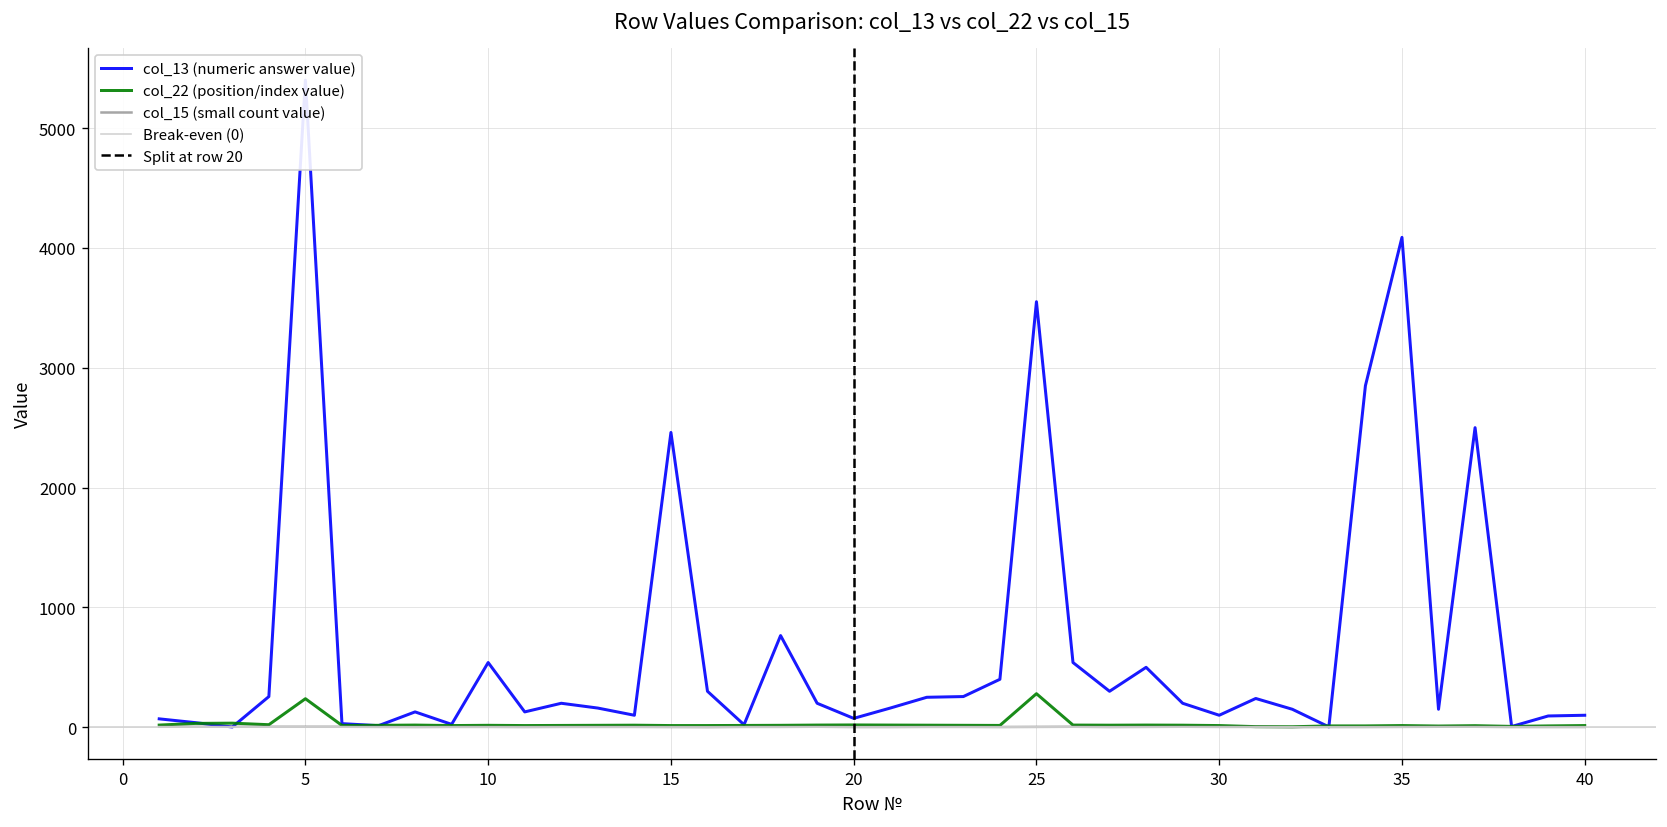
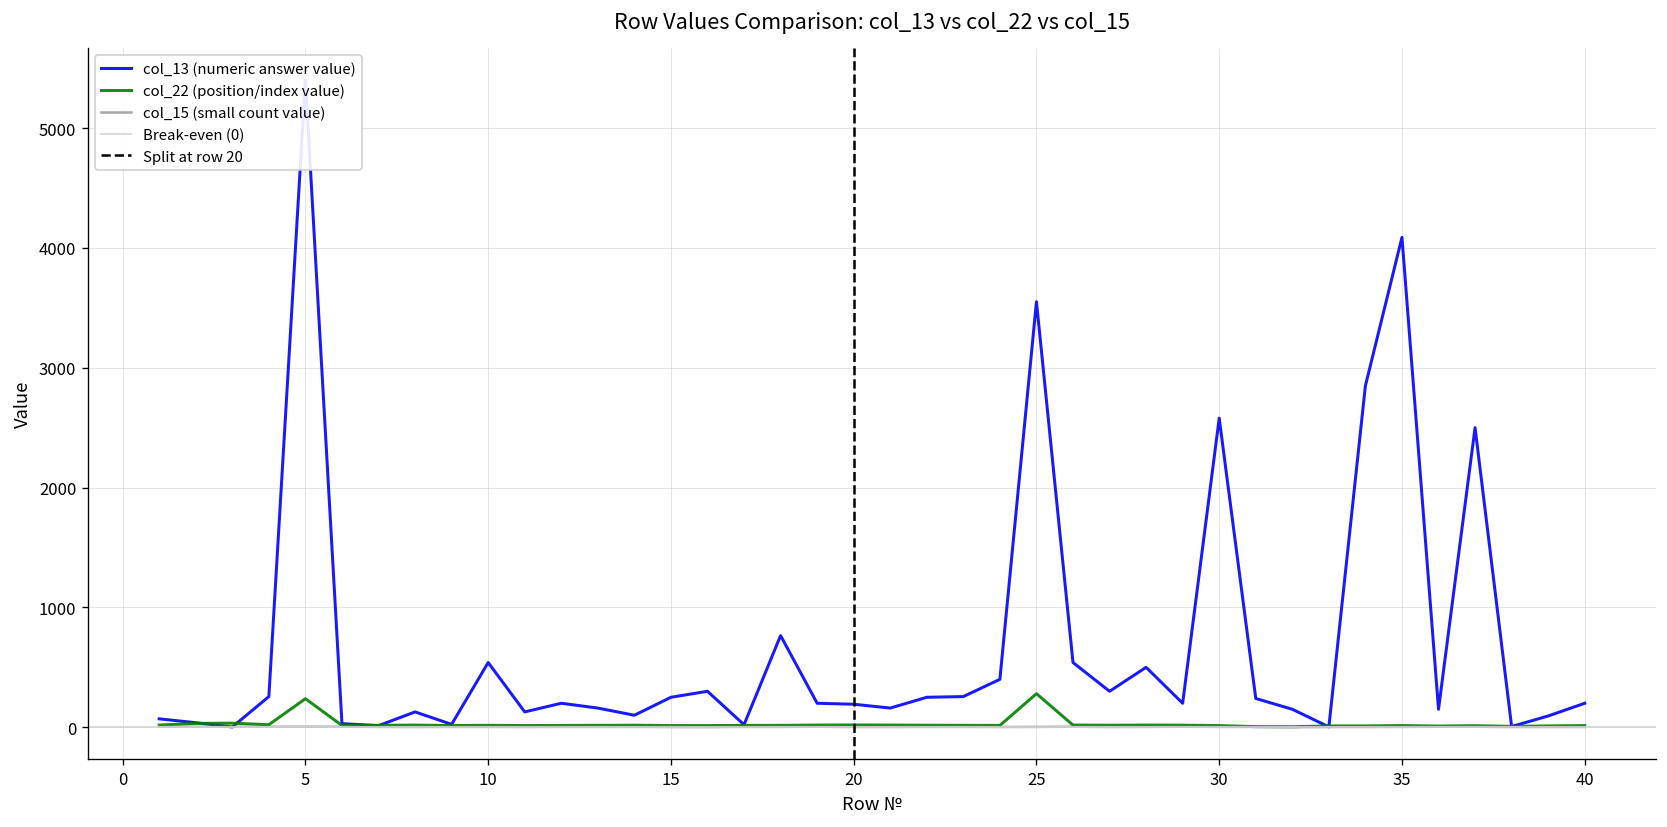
col_13 (numeric answer value), 15: 2500 -> 300
col_13 (numeric answer value), 20: 100 -> 200
col_13 (numeric answer value), 30: 100 -> 2600
col_13 (numeric answer value), 40: 100 -> 200
